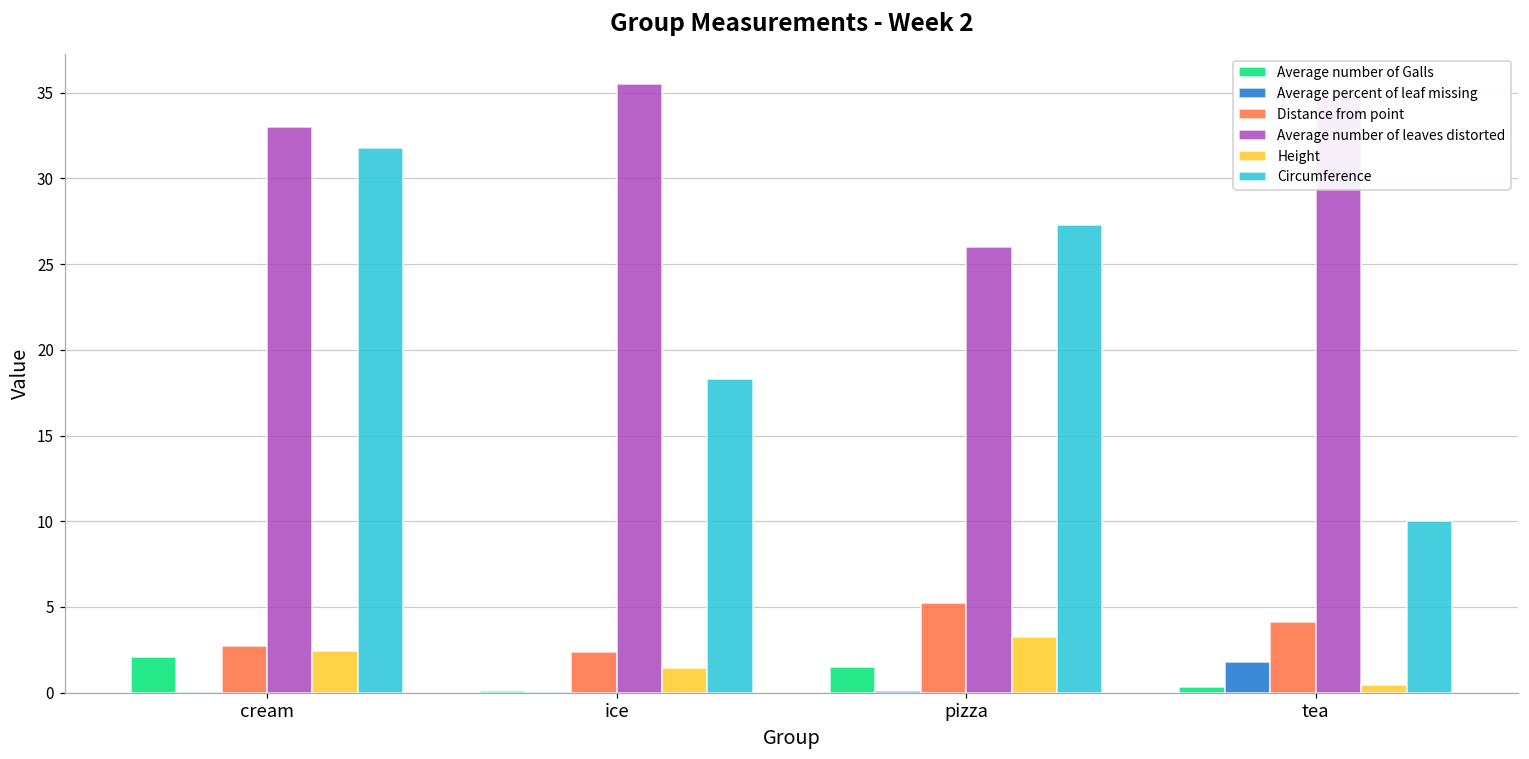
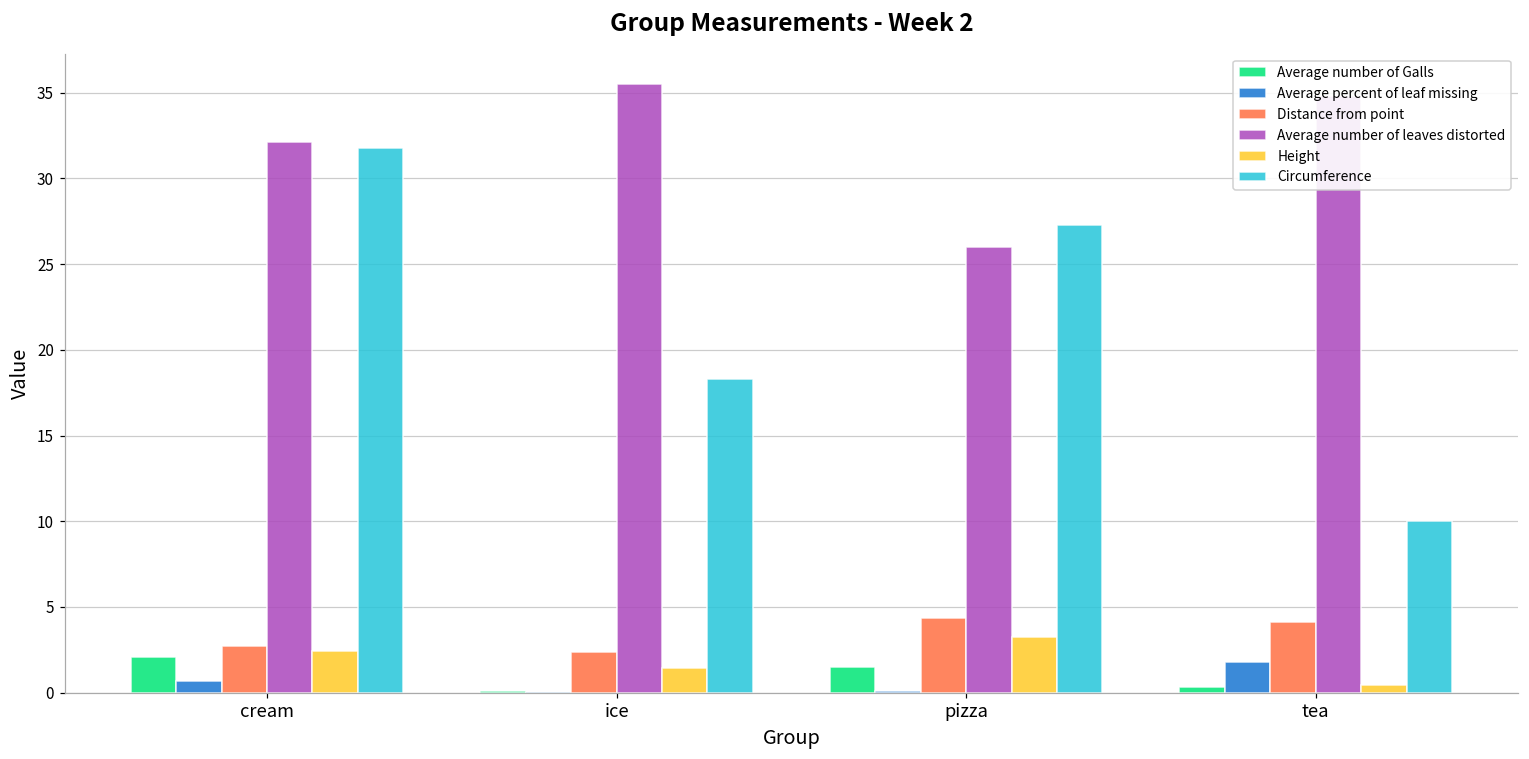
Average percent of leaf missing, cream: 0.0 -> 0.7
Average number of leaves distorted, cream: 33.0 -> 32.1
Distance from point, pizza: 5.2 -> 4.4
